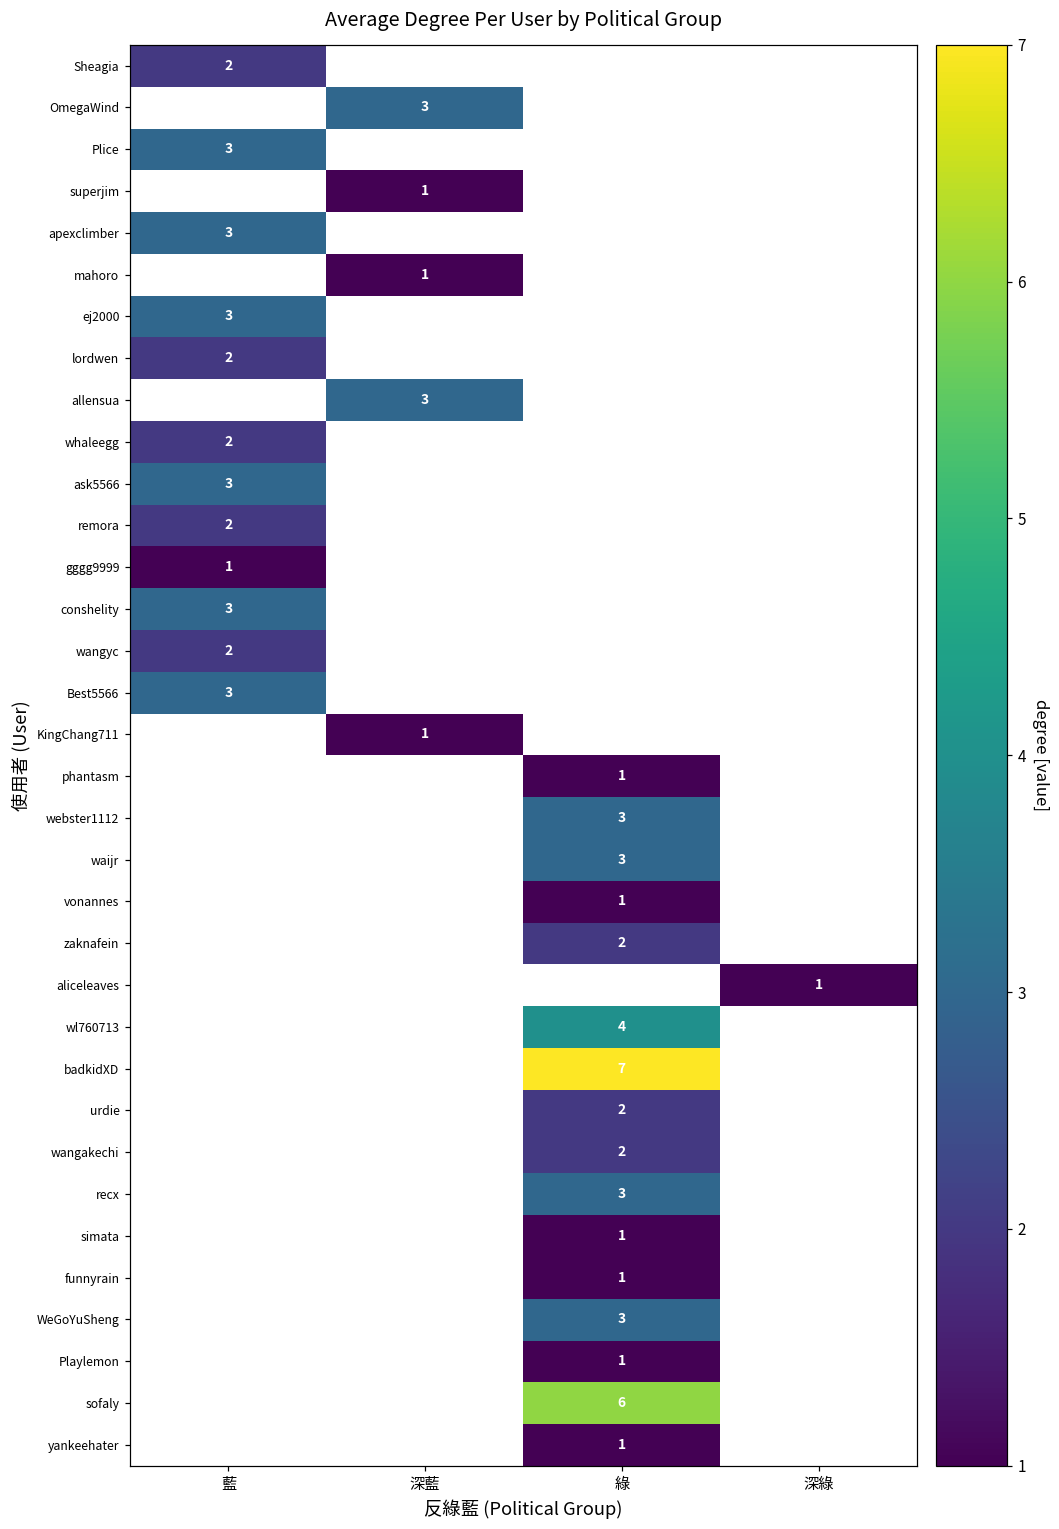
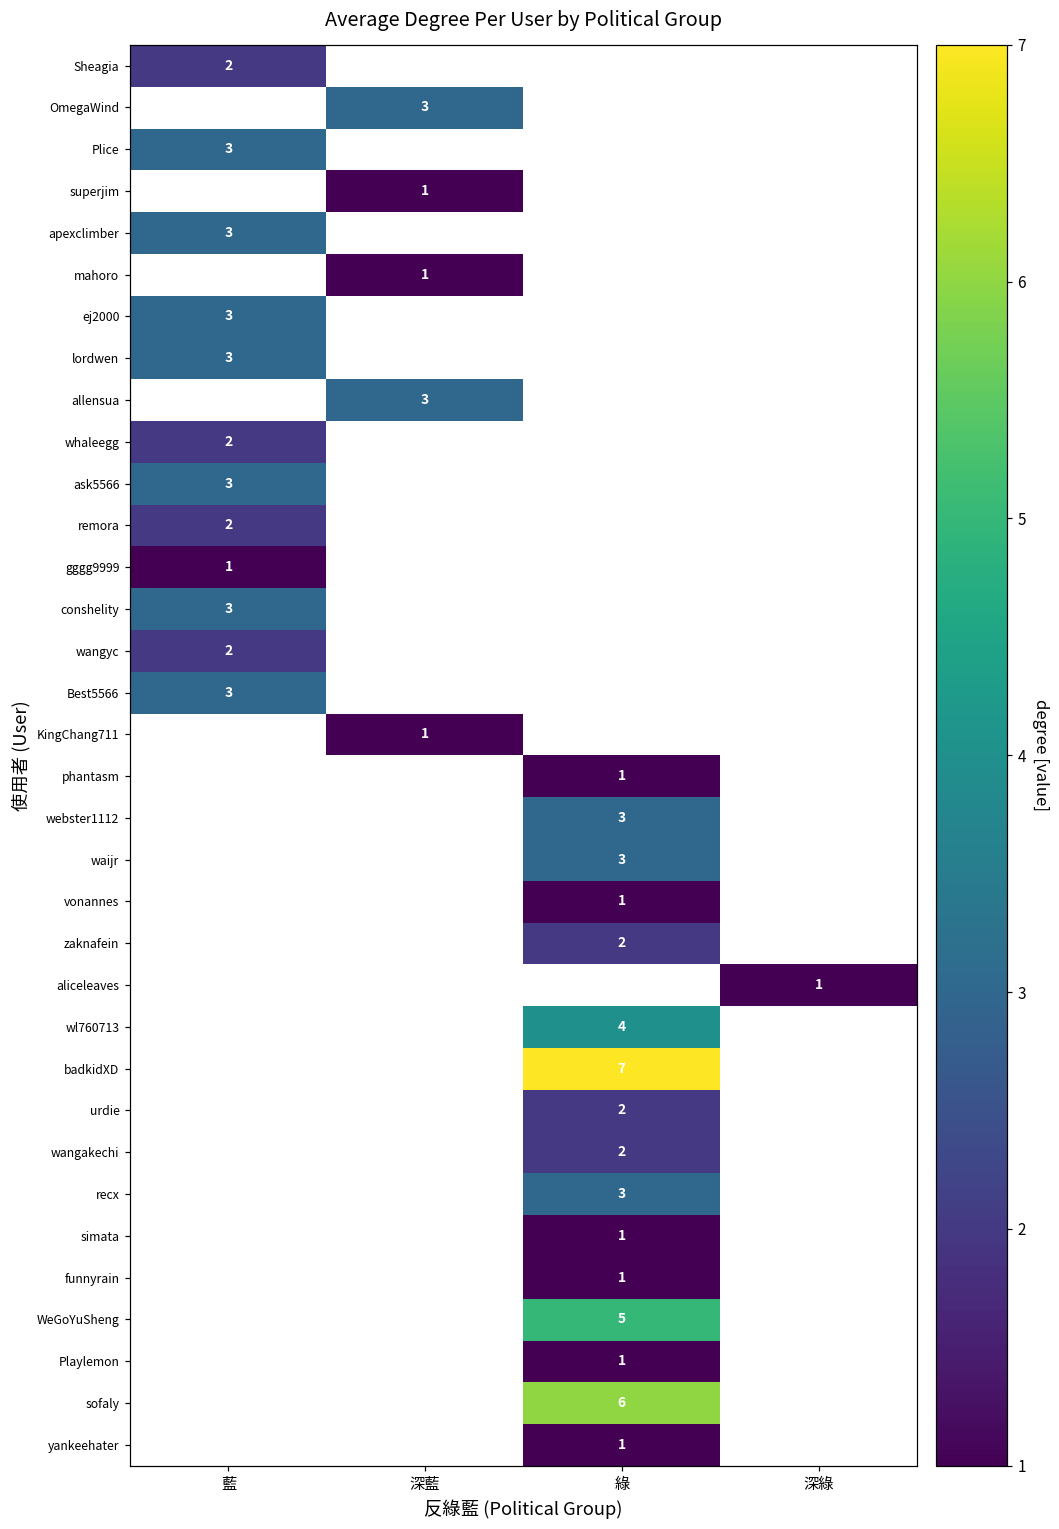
lordwen, 藍: 2 -> 3
WeGoYuSheng, 綠: 3 -> 5
